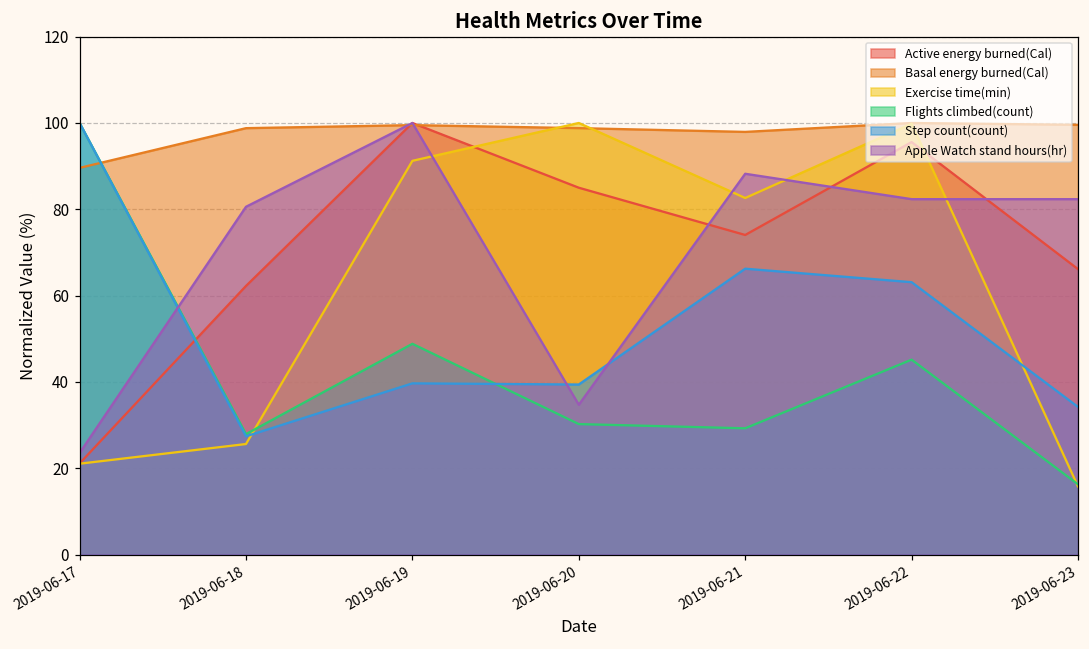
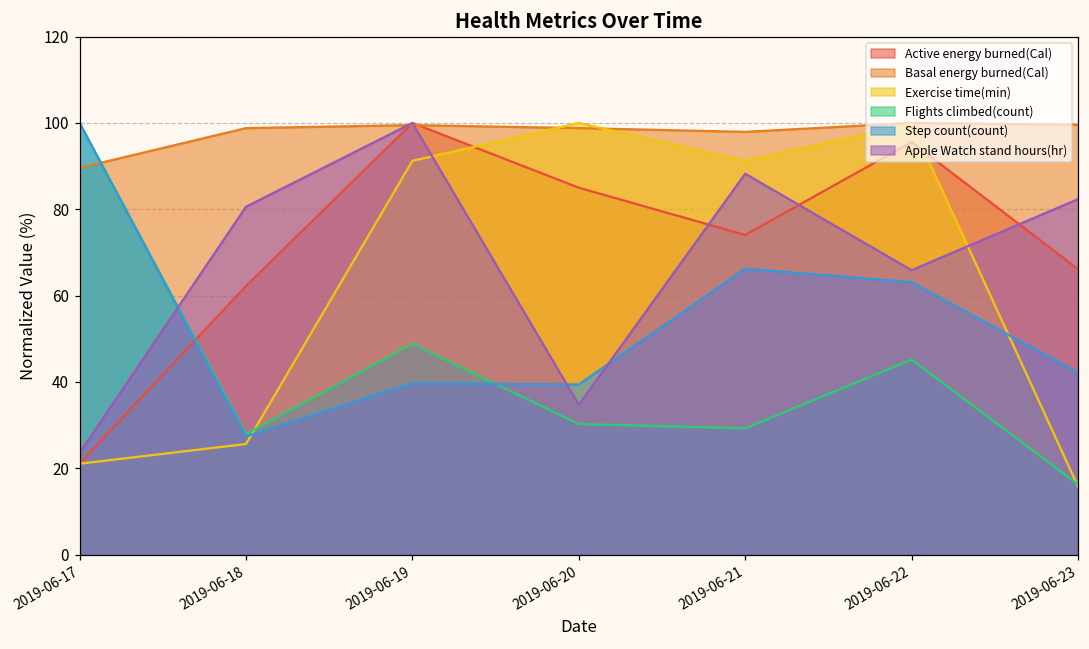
Exercise time(min), 2019-06-21: 83 -> 91
Apple Watch stand hours(hr), 2019-06-22: 82 -> 66
Step count(count), 2019-06-23: 34 -> 42
